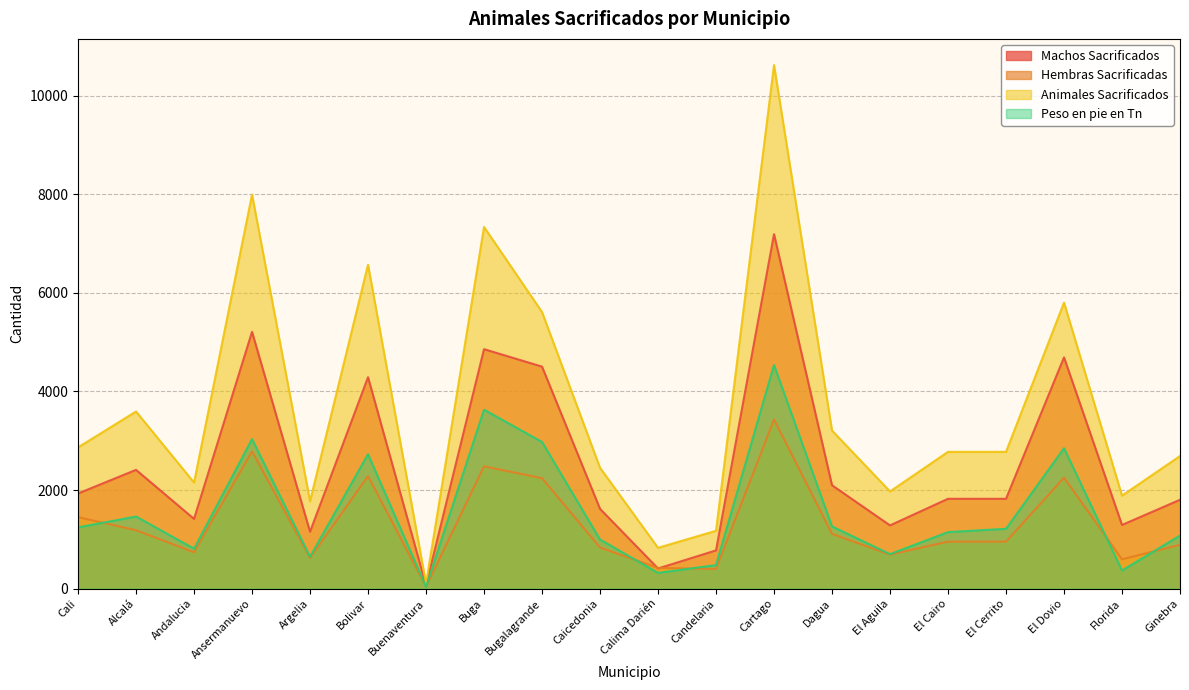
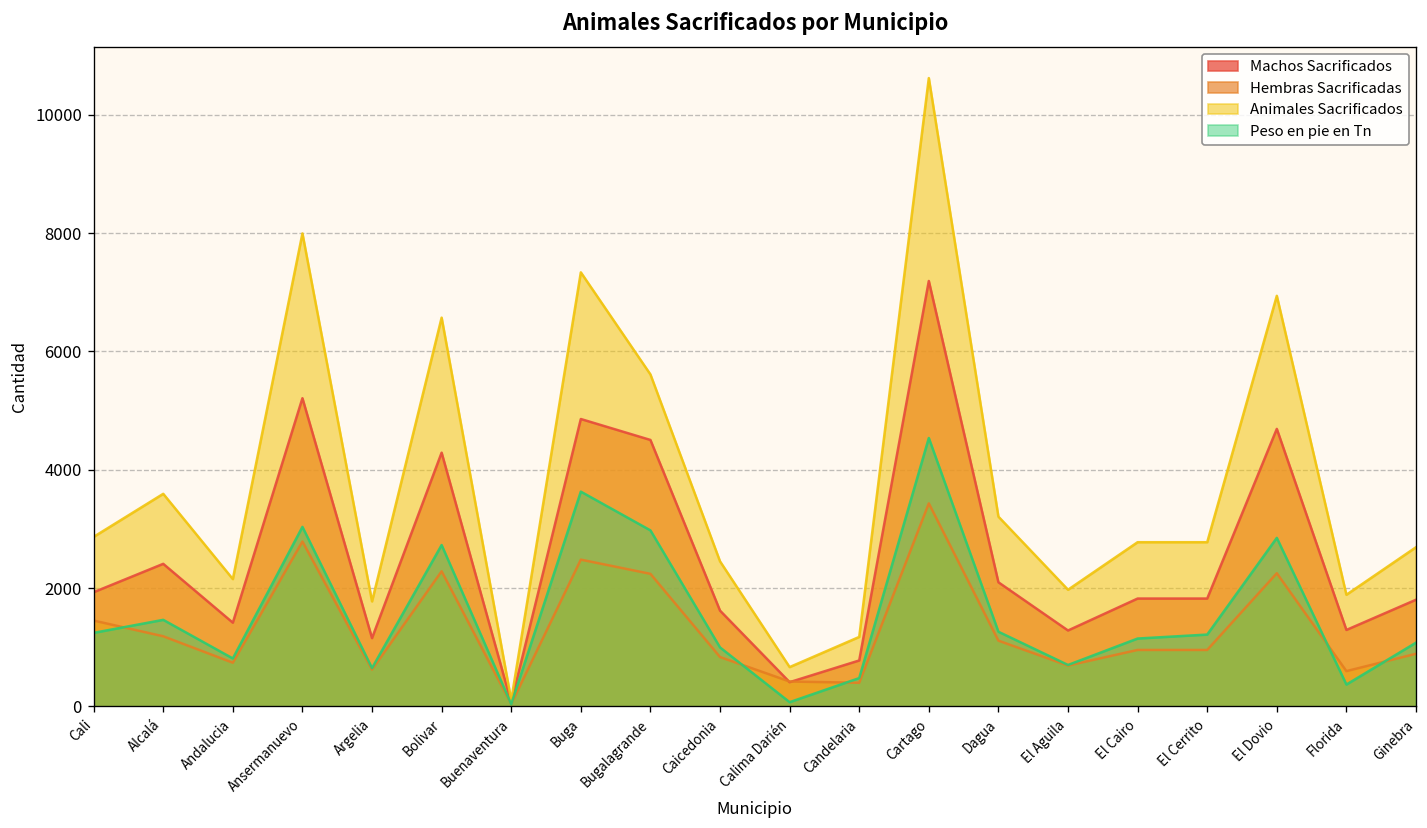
Animales Sacrificados, Calima Darién: 800 -> 700
Peso en pie en Tn, Calima Darién: 300 -> 100
Animales Sacrificados, El Dovio: 5800 -> 6900
